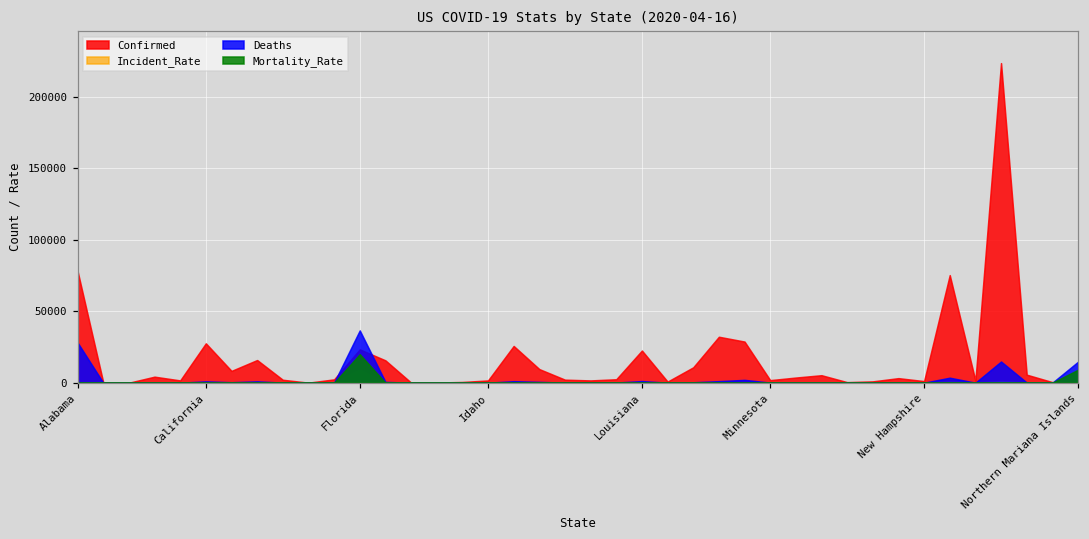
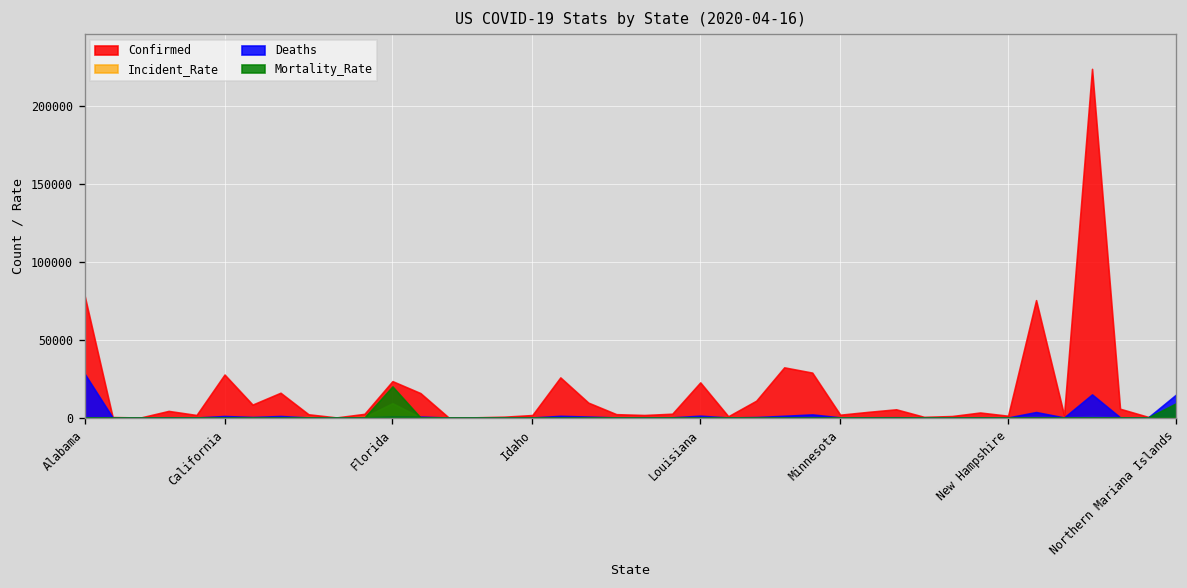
Deaths, Florida: 37000 -> 1000
